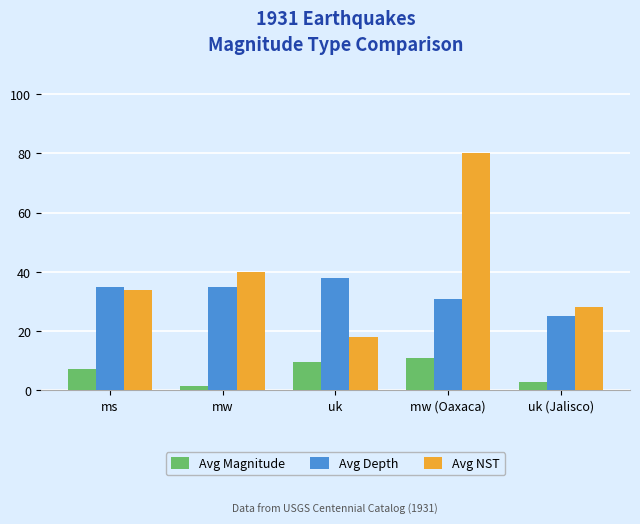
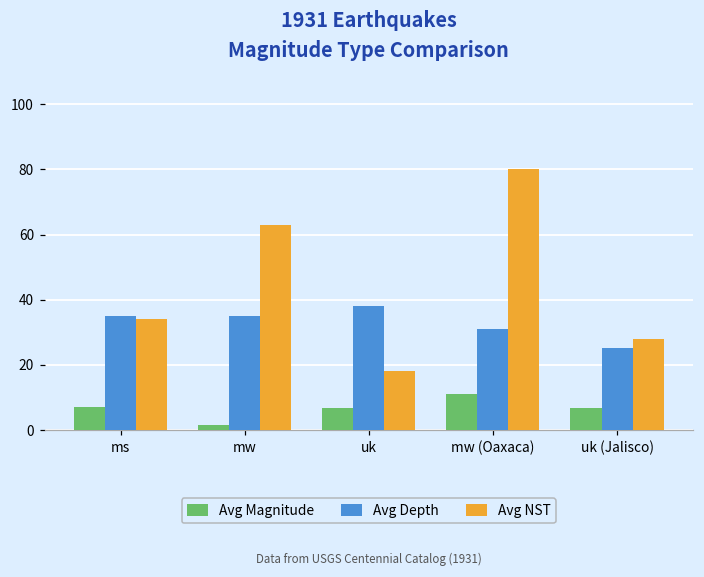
Avg NST, mw: 40 -> 63
Avg Magnitude, uk: 10 -> 7
Avg Magnitude, uk (Jalisco): 3 -> 7
